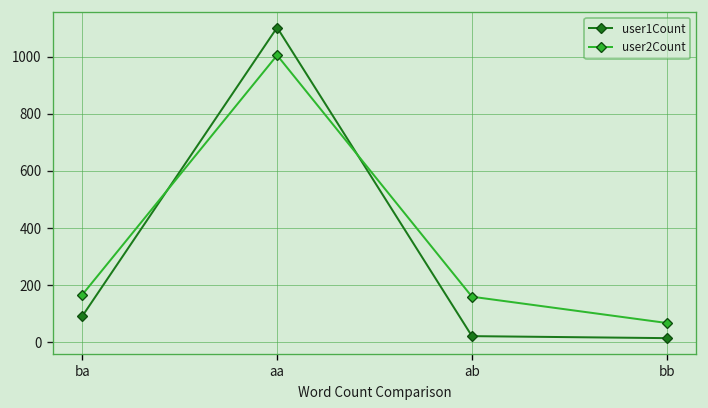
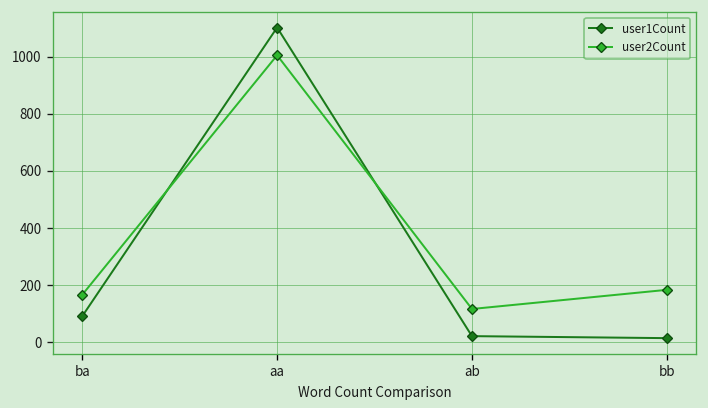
user2Count, ab: 160 -> 120
user2Count, bb: 70 -> 180
